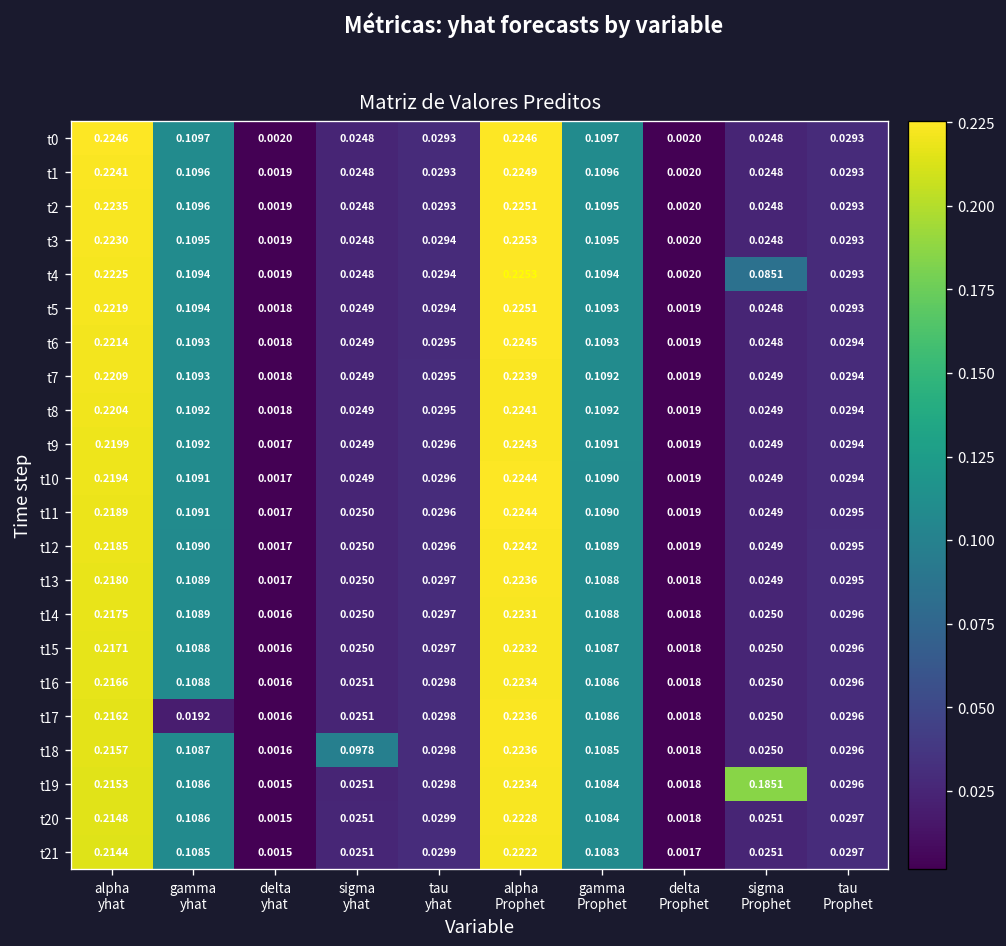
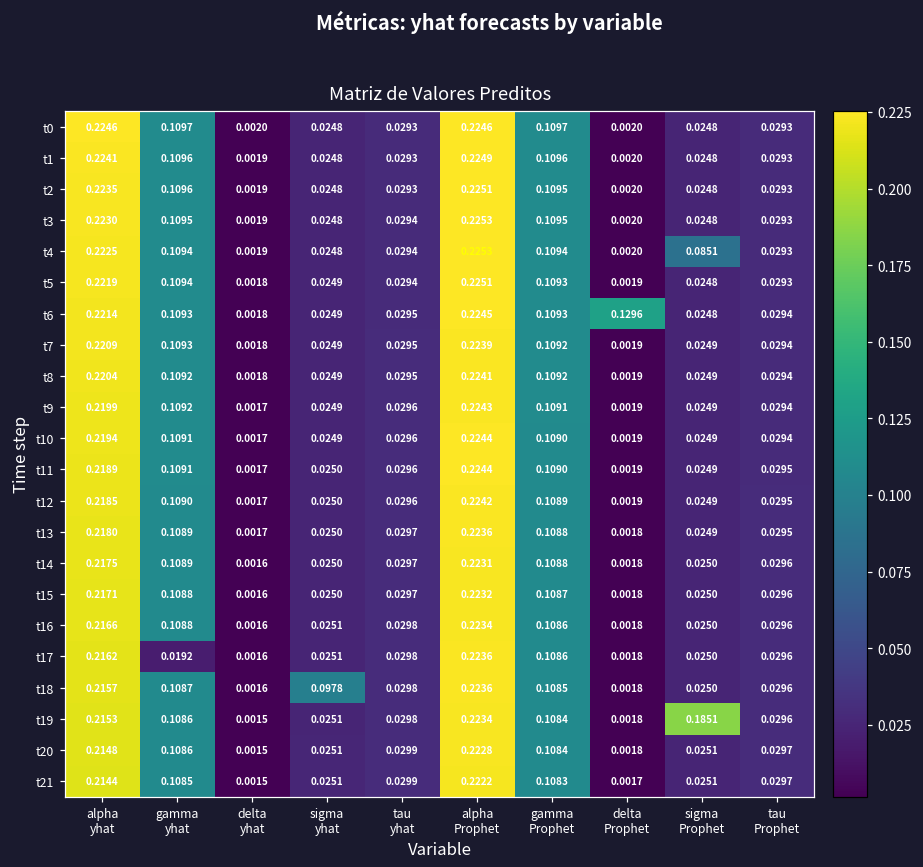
t6, delta Prophet: 0.0019 -> 0.1296
